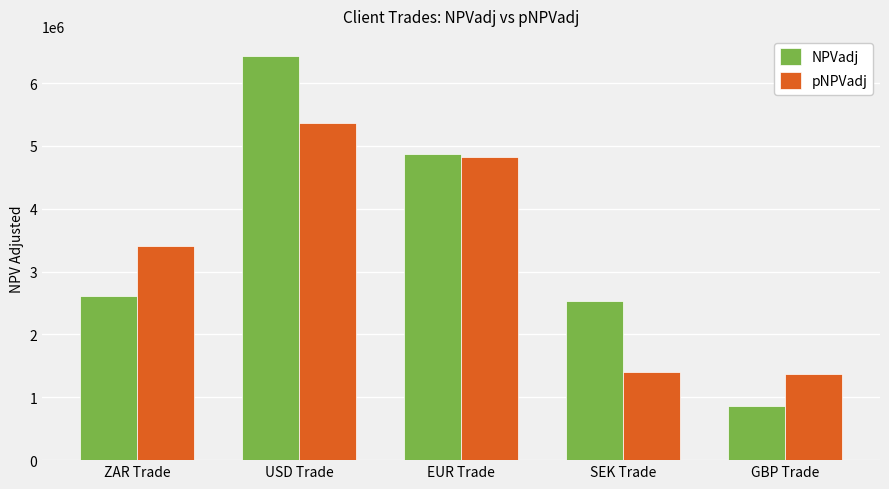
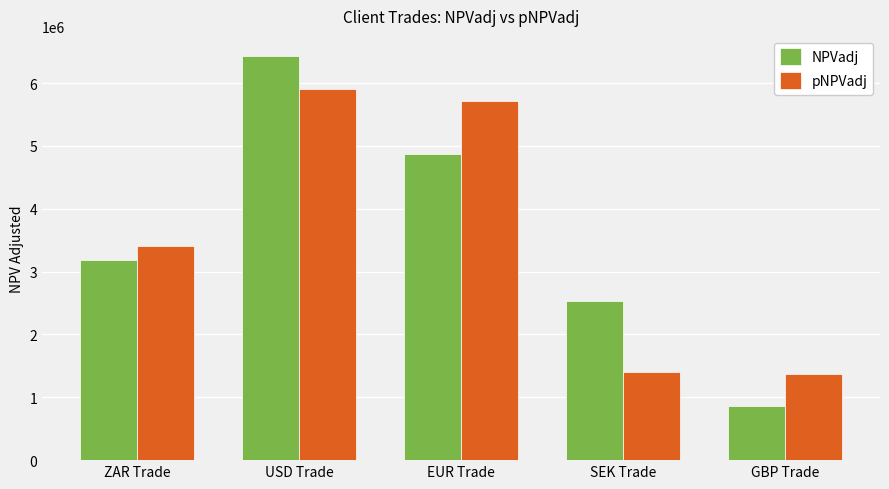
NPVadj, ZAR Trade: 2600000 -> 3200000
pNPVadj, USD Trade: 5400000 -> 5900000
pNPVadj, EUR Trade: 4800000 -> 5700000
